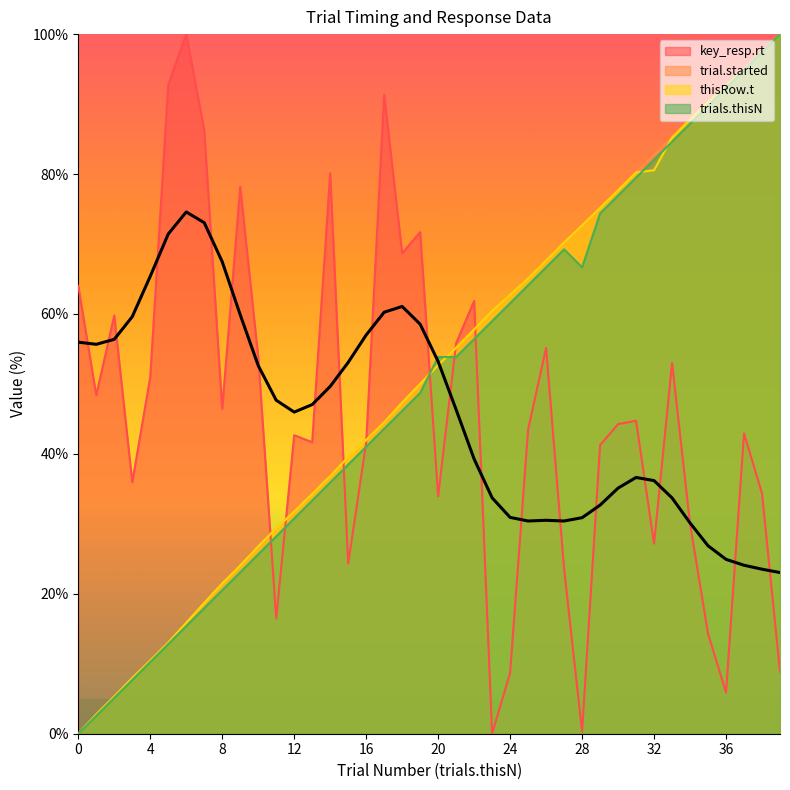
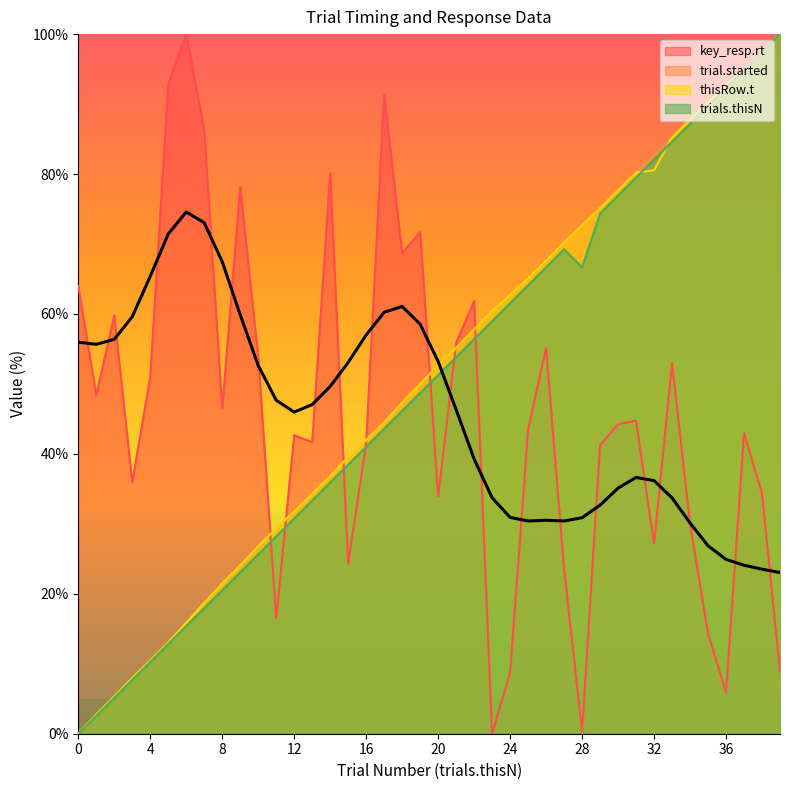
trials.thisN, 20: 54% -> 51%
